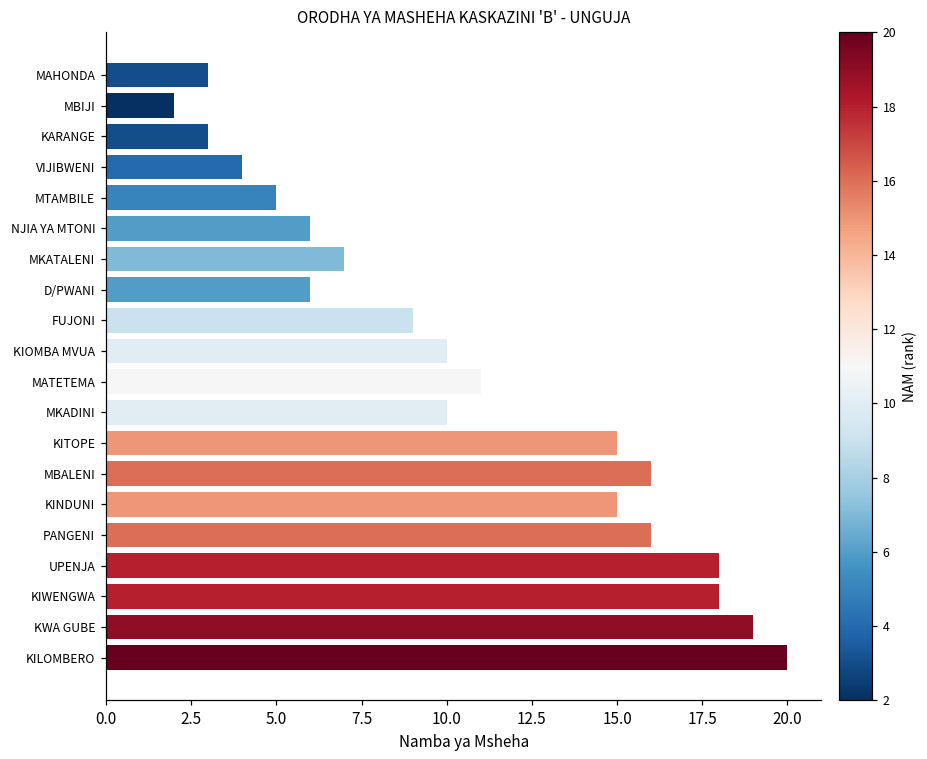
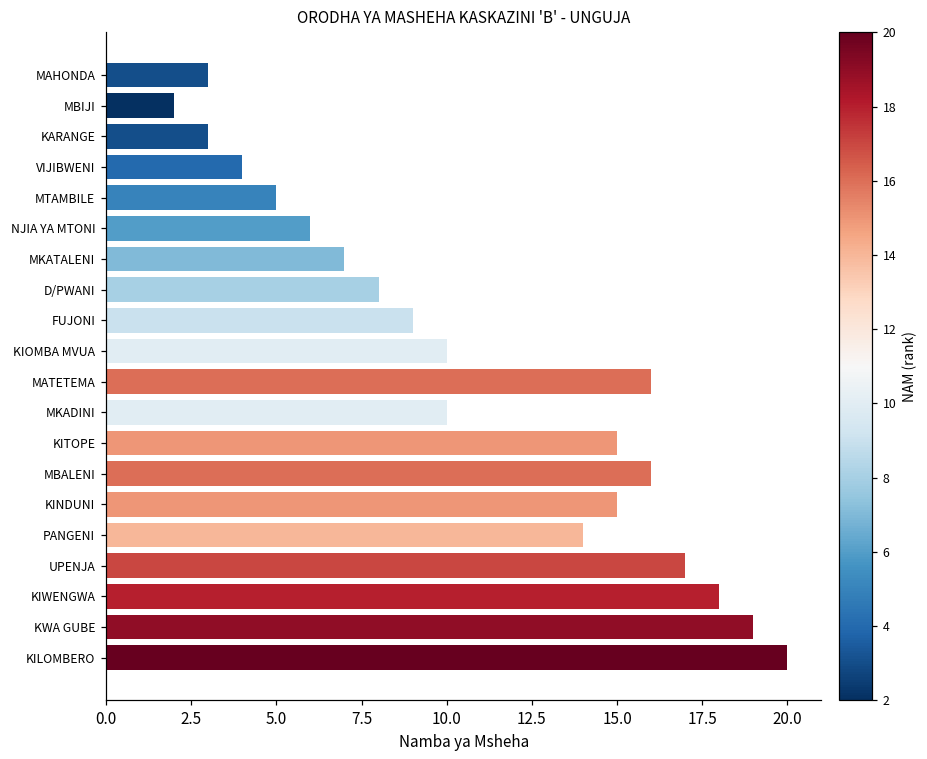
D/PWANI: 6 -> 8
MATETEMA: 11 -> 16
PANGENI: 16 -> 14
UPENJA: 18 -> 17
